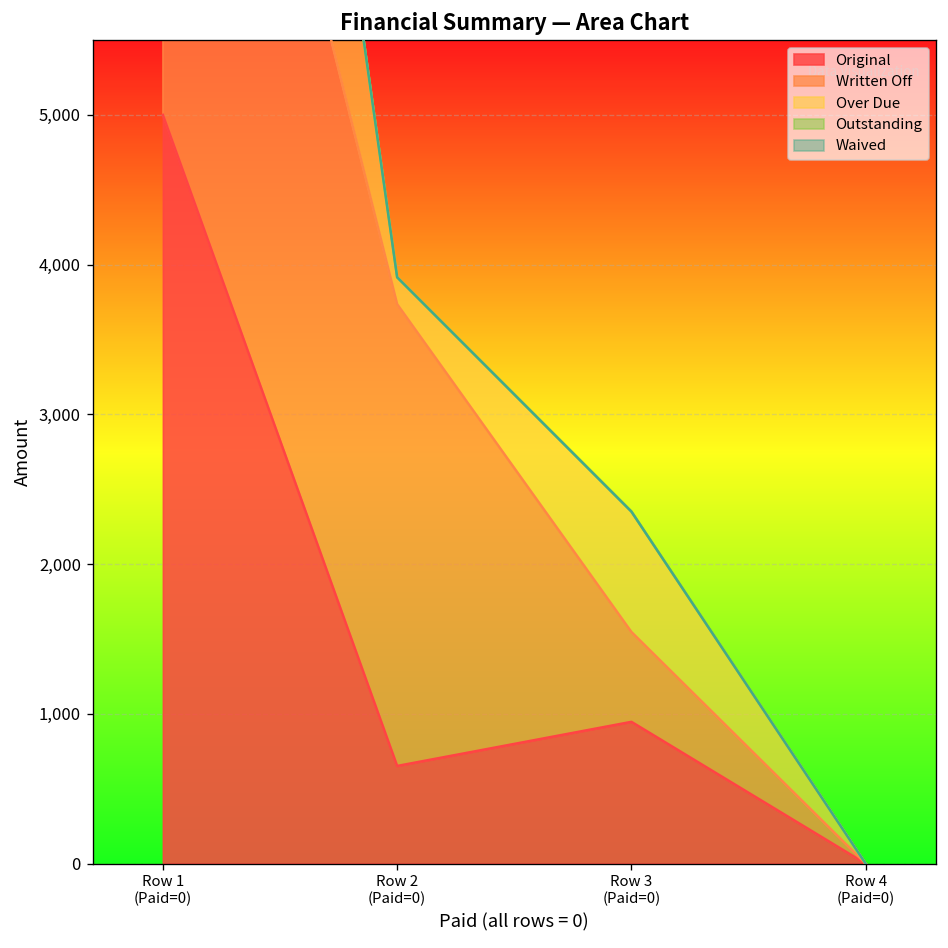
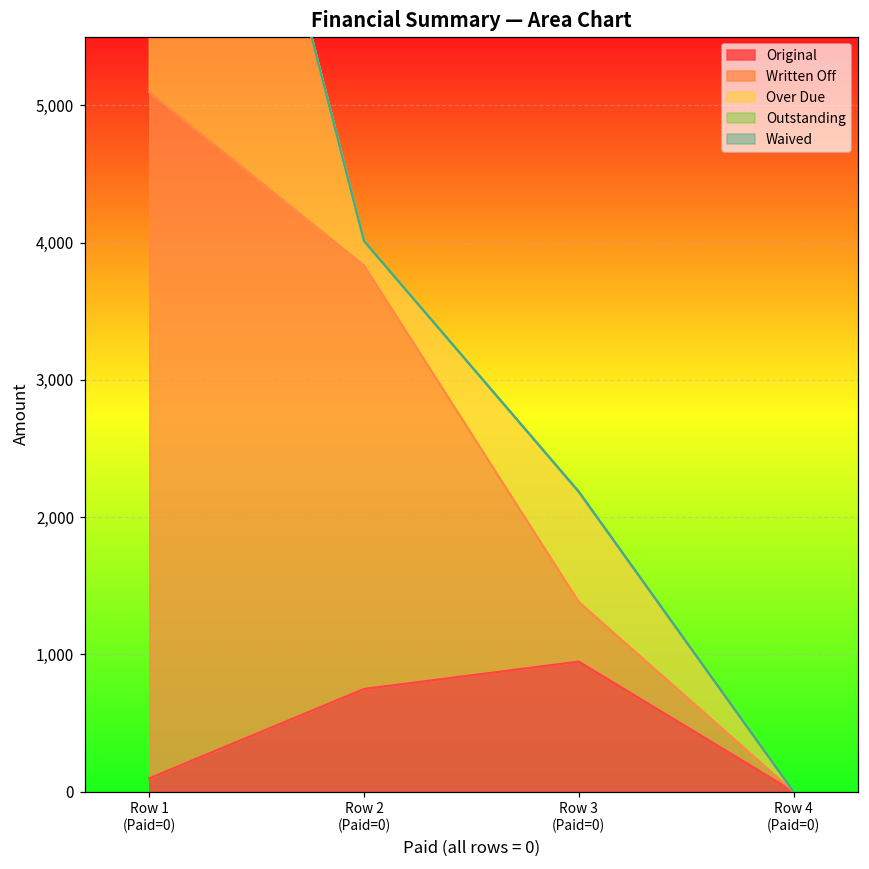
Original, Row 1 (Paid=0): 5,000 -> 100
Original, Row 2 (Paid=0): 650 -> 750
Written Off, Row 3 (Paid=0): 600 -> 430
